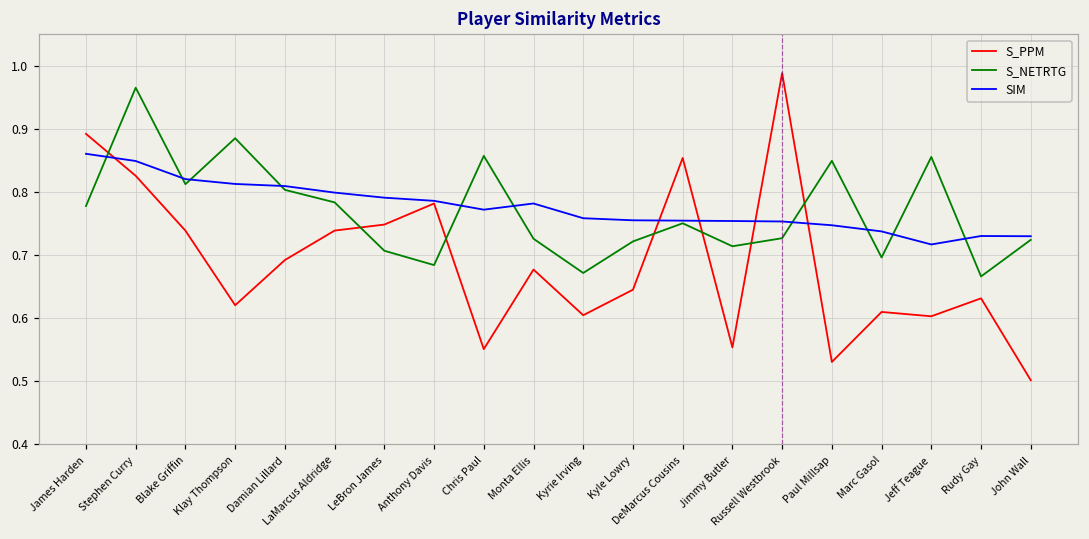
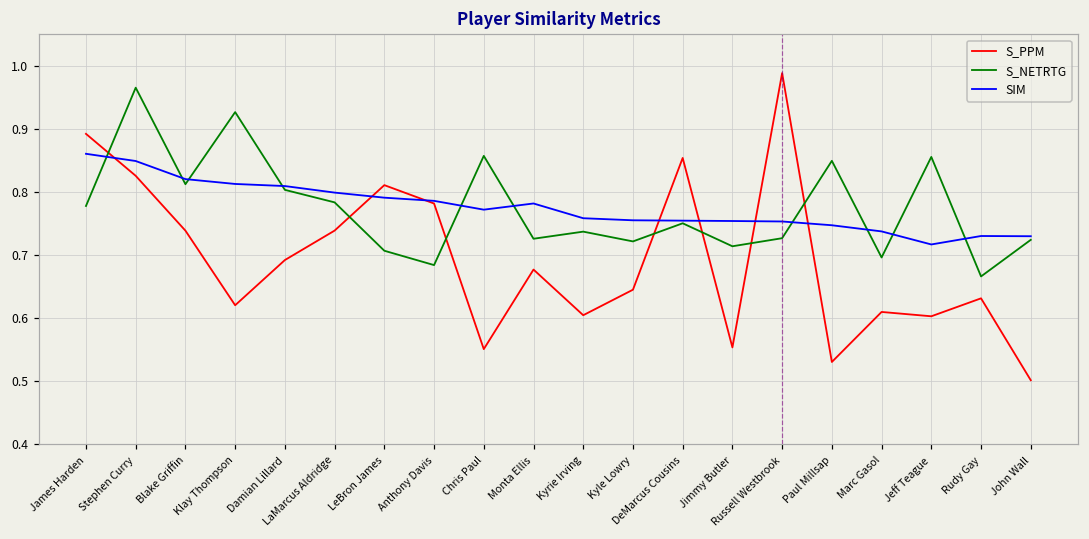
S_NETRTG, Klay Thompson: 0.89 -> 0.93
S_PPM, LeBron James: 0.75 -> 0.81
S_NETRTG, Kyrie Irving: 0.67 -> 0.74
